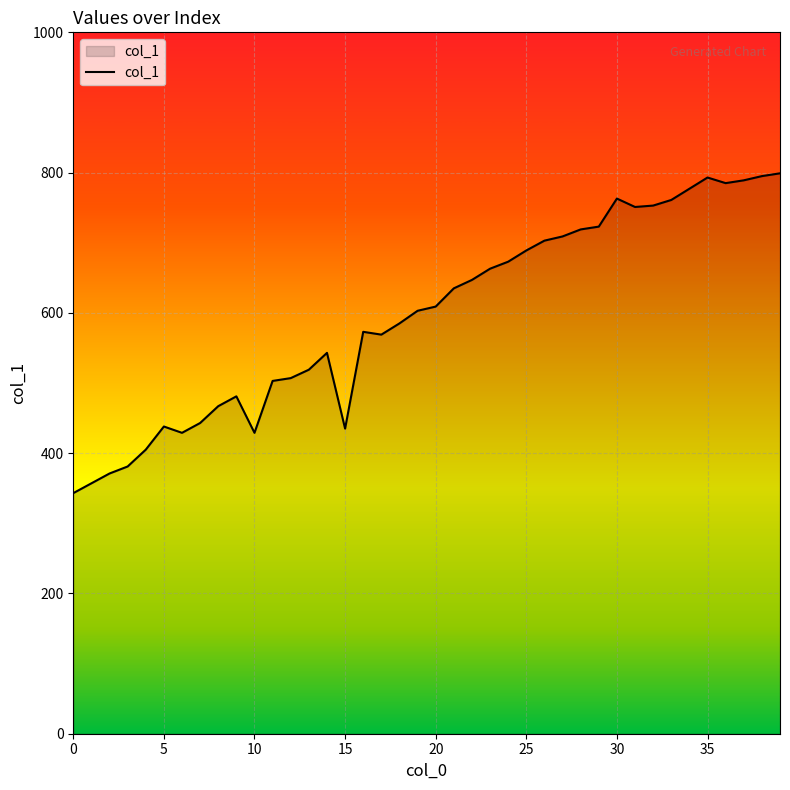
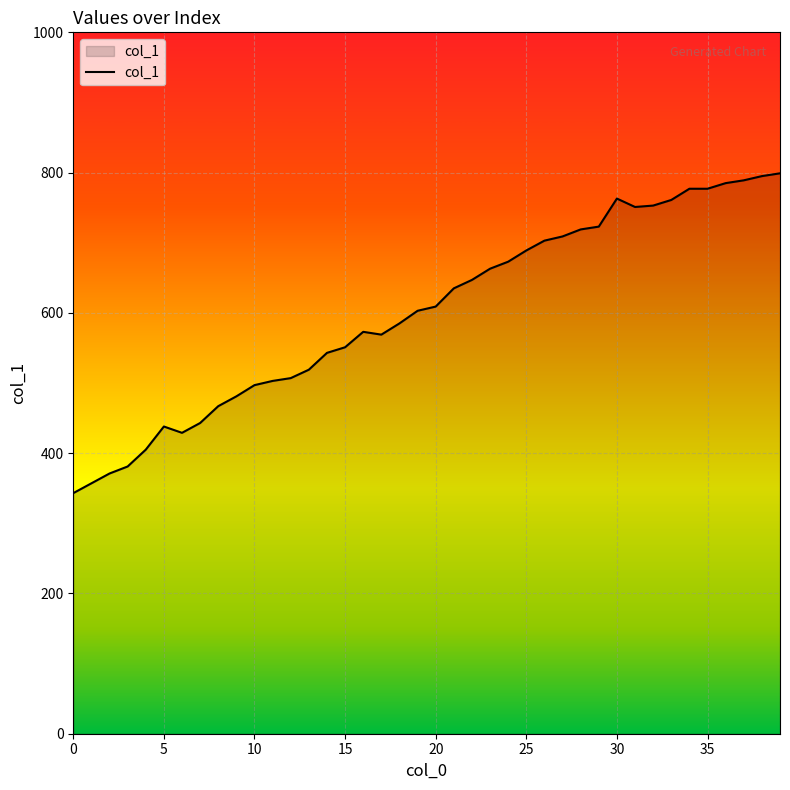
10: 430 -> 500
15: 440 -> 550
35: 790 -> 780
